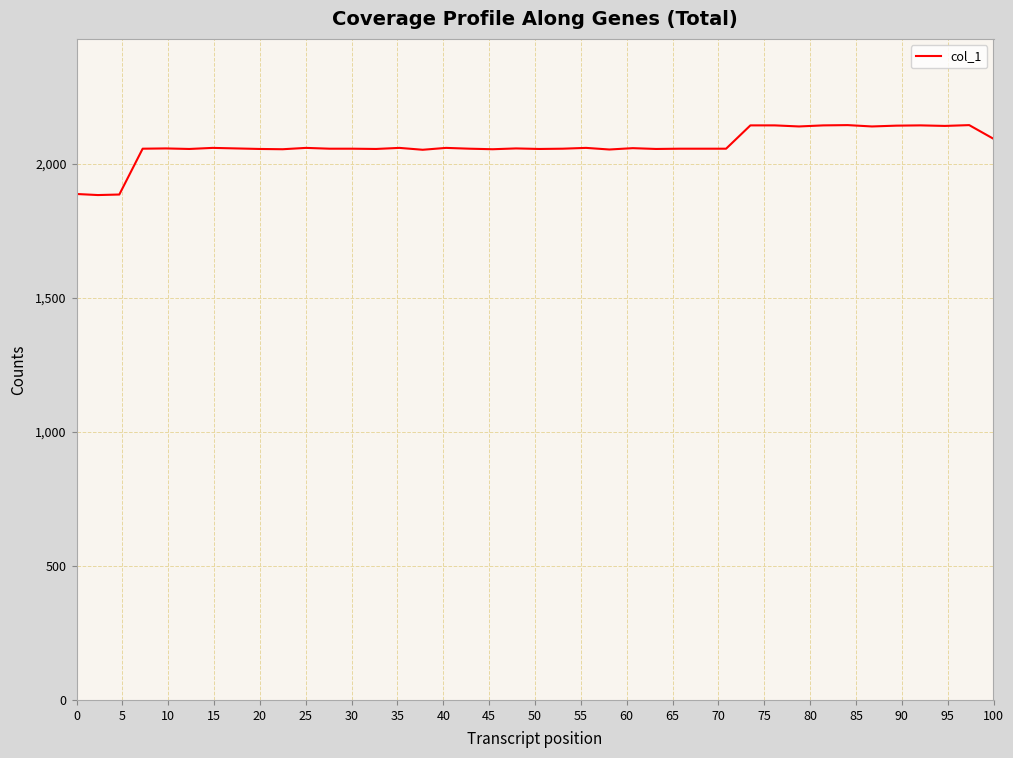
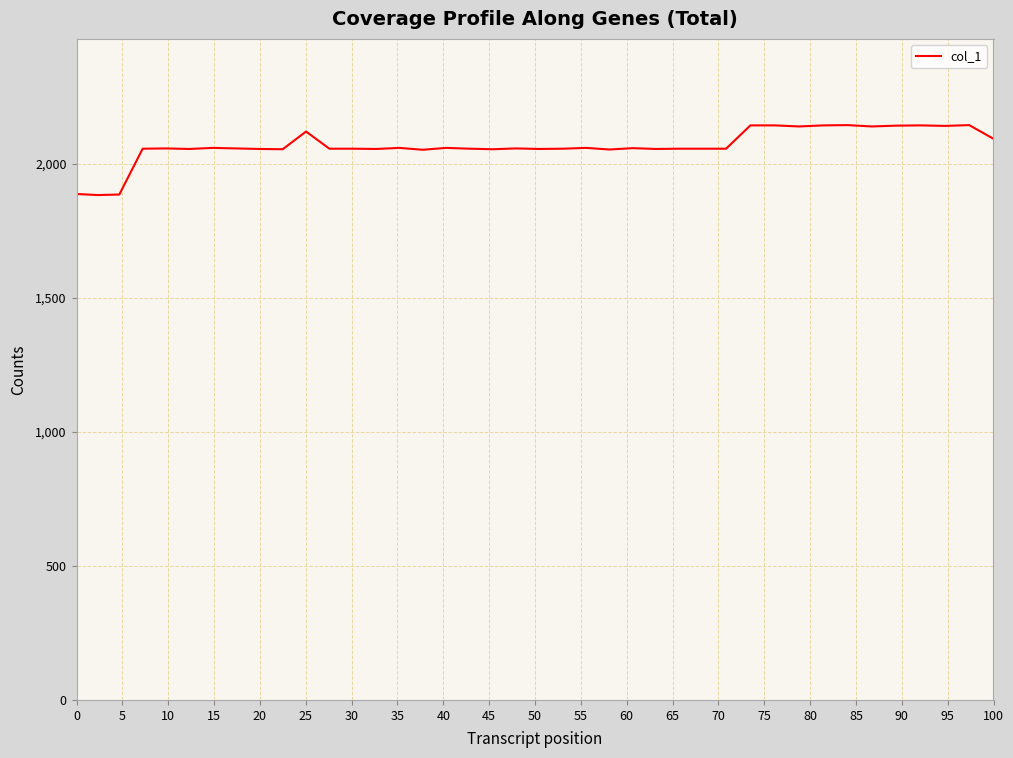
25: 2,060 -> 2,120
